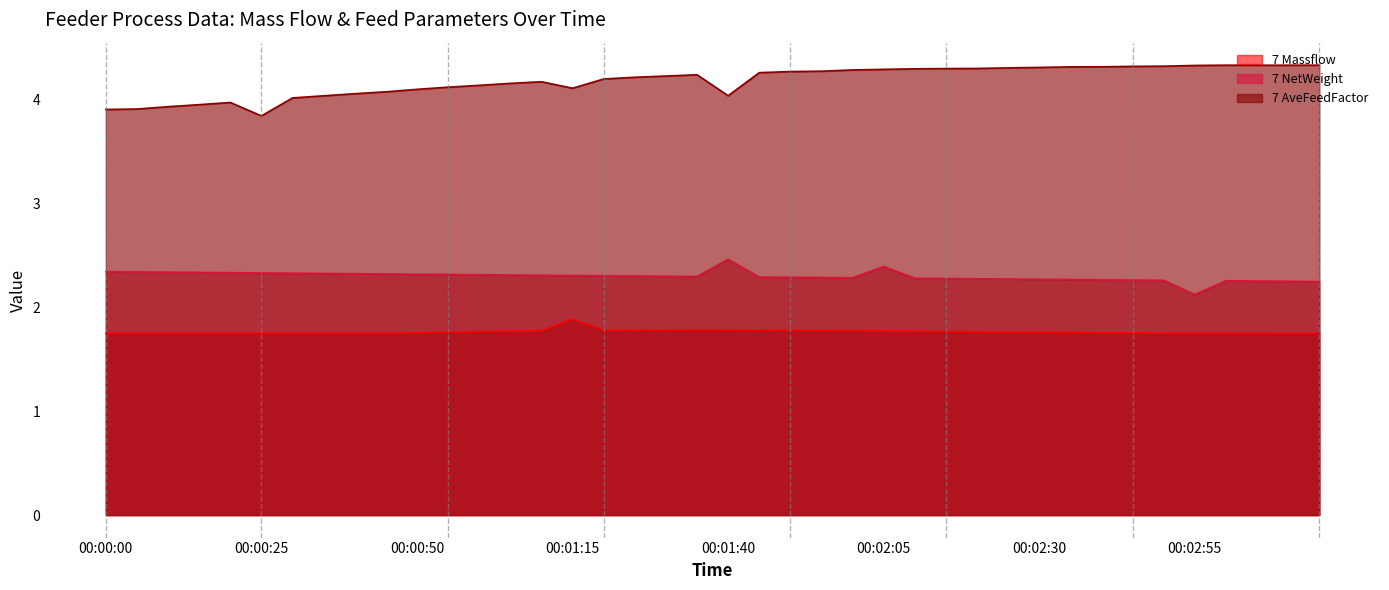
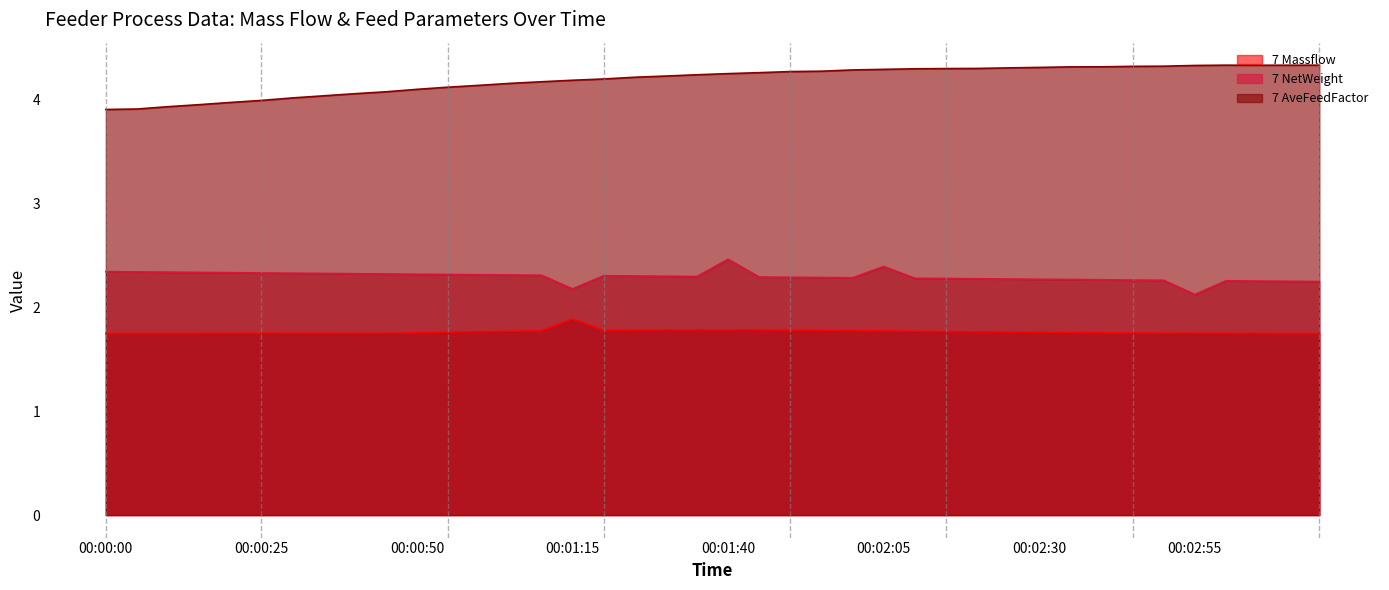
7 AveFeedFactor, 00:00:25: 3.84 -> 3.99
7 NetWeight, 00:01:15: 2.31 -> 2.18
7 AveFeedFactor, 00:01:15: 4.11 -> 4.19
7 AveFeedFactor, 00:01:40: 4.04 -> 4.25
